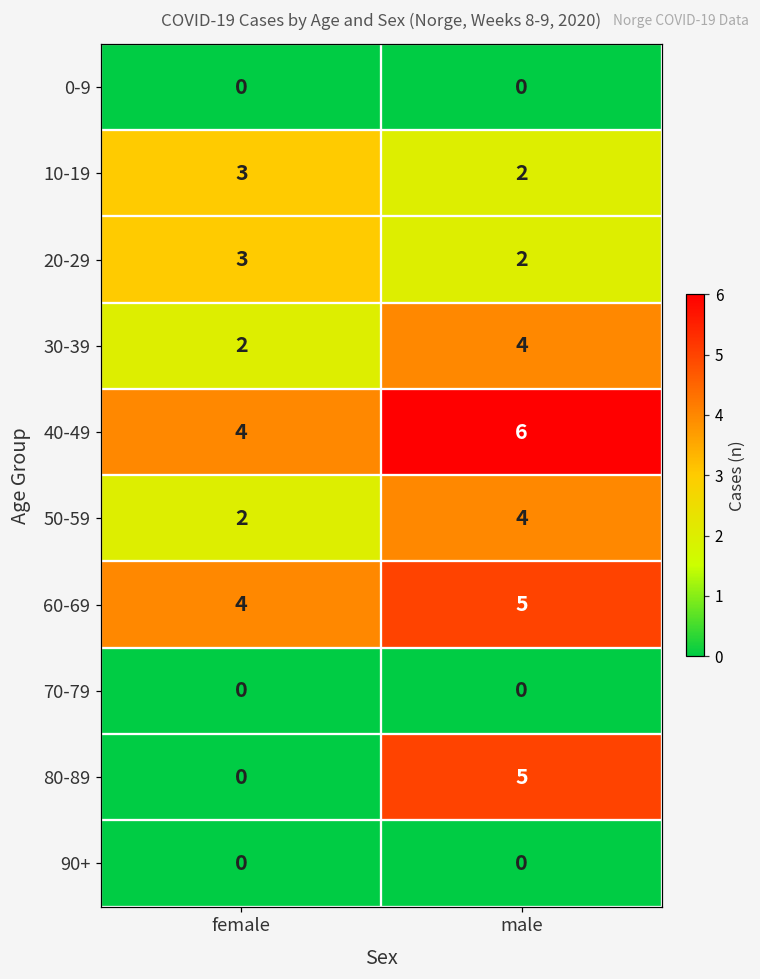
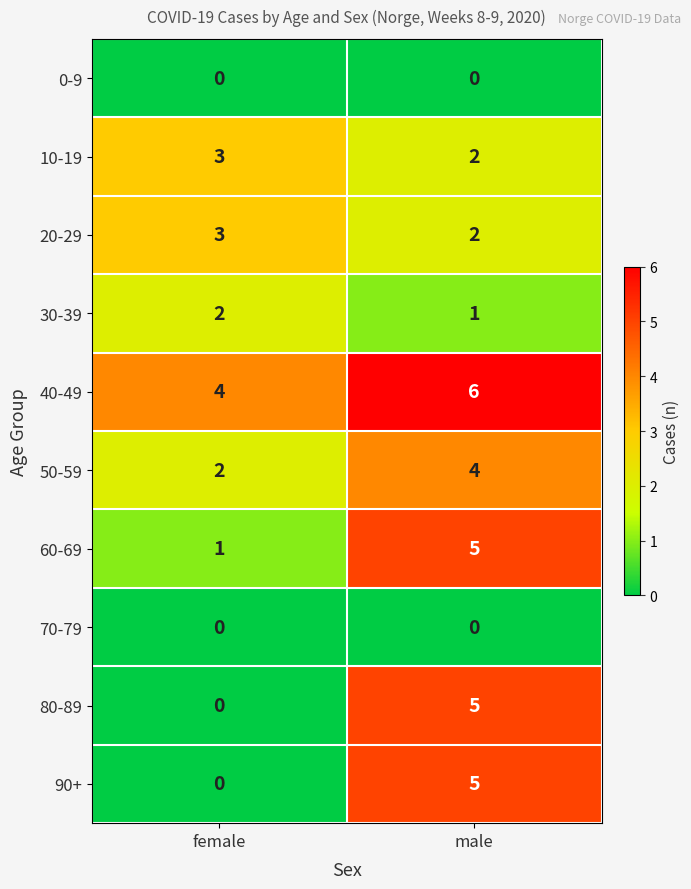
30-39, male: 4 -> 1
60-69, female: 4 -> 1
90+, male: 0 -> 5
